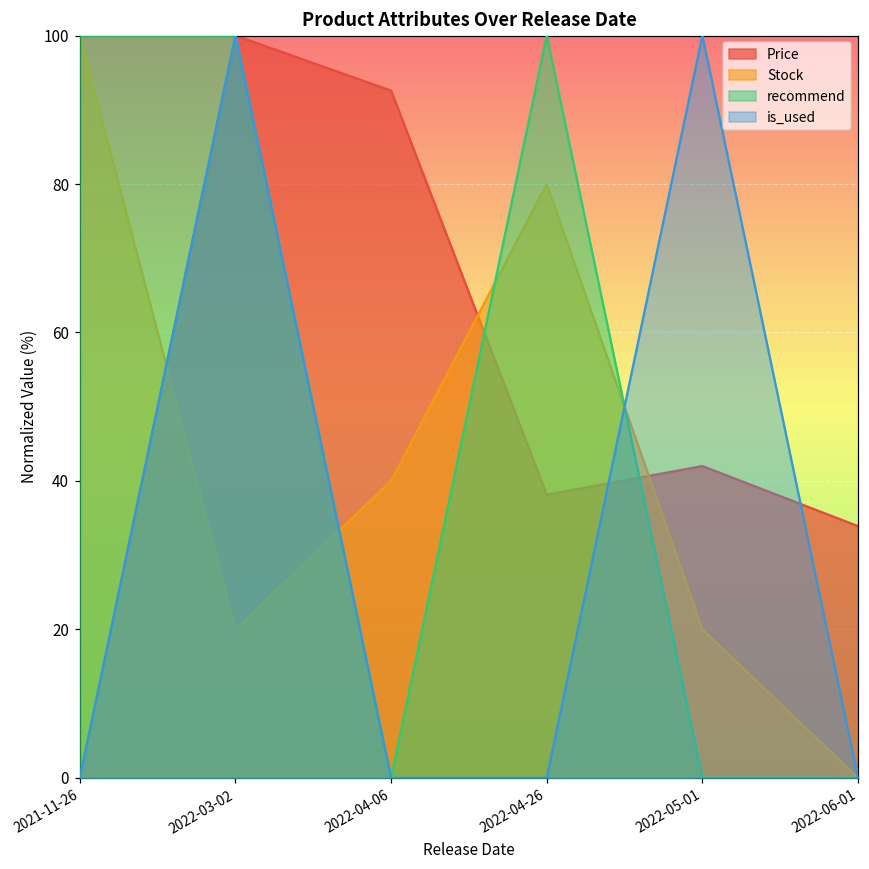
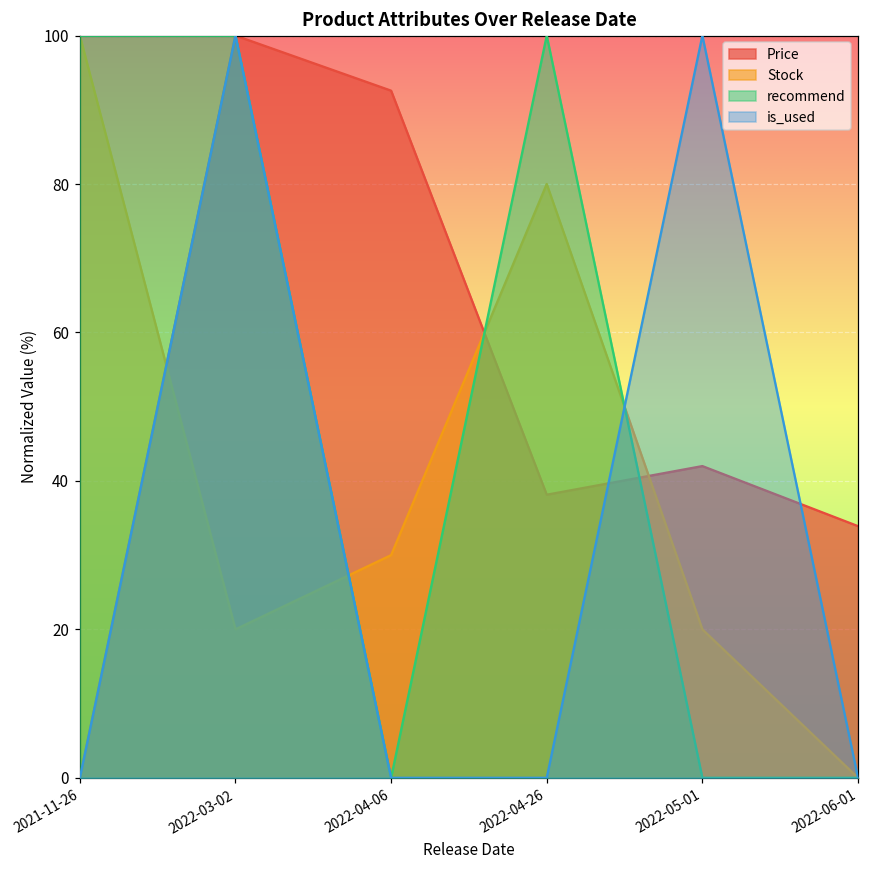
Stock, 2022-04-06: 40 -> 30
